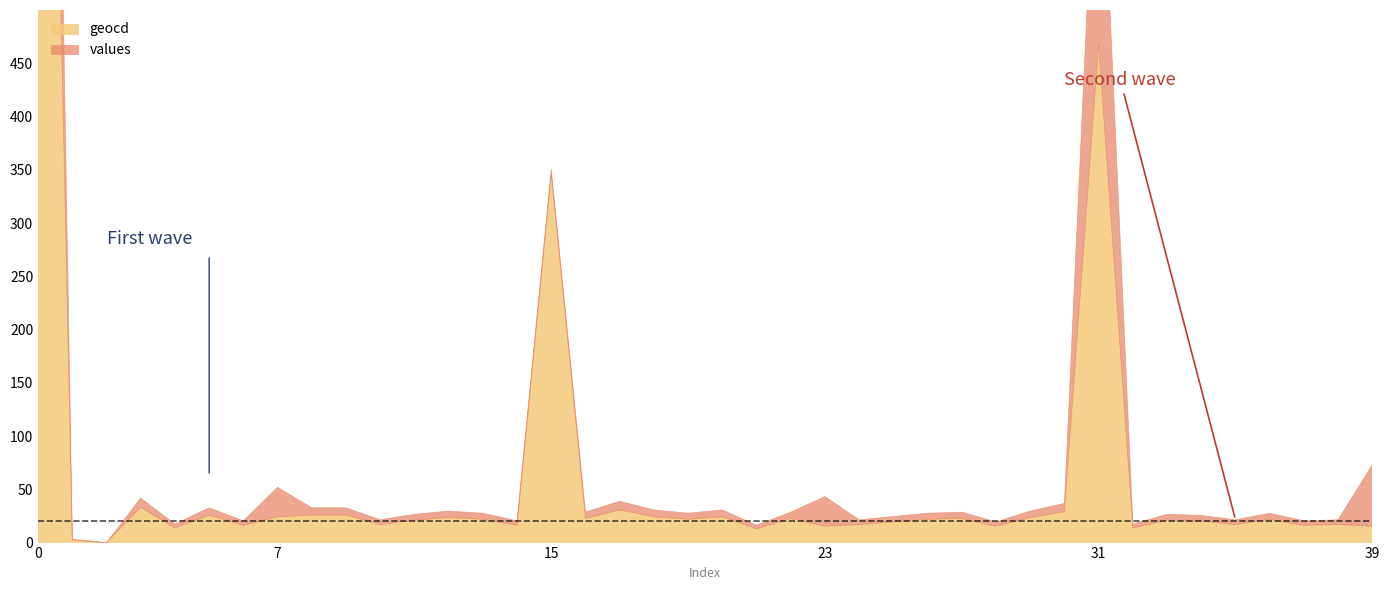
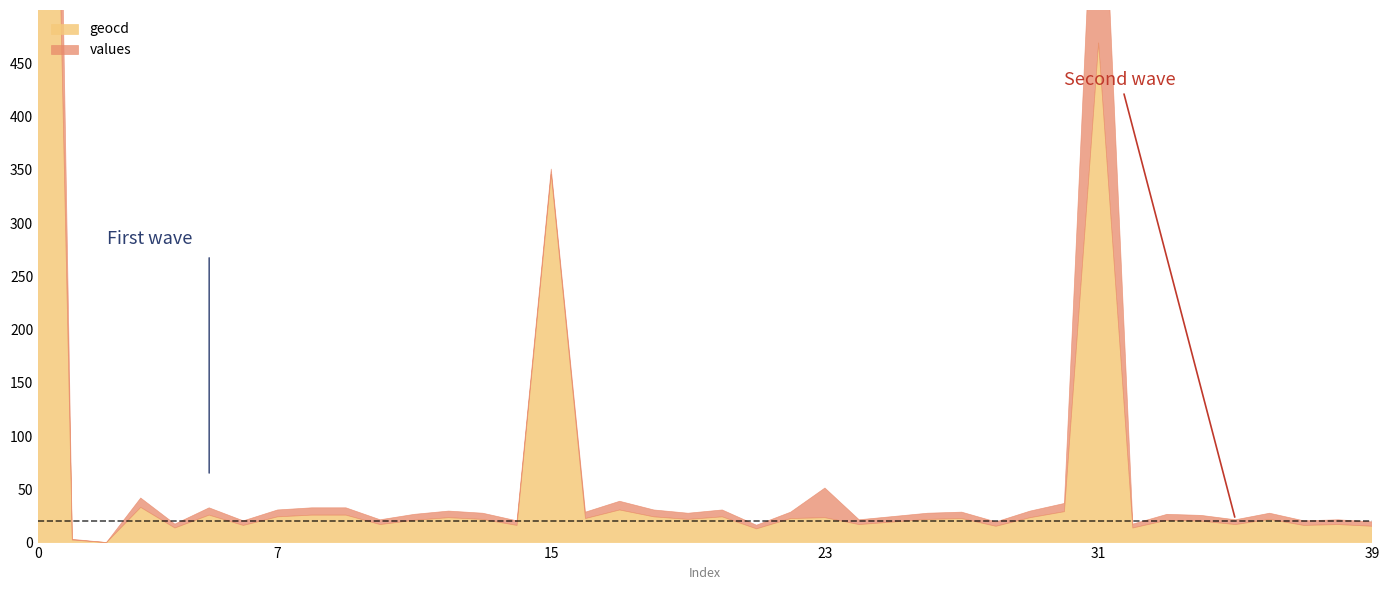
values, 7: 28 -> 6
geocd, 23: 15 -> 23
values, 39: 58 -> 4
